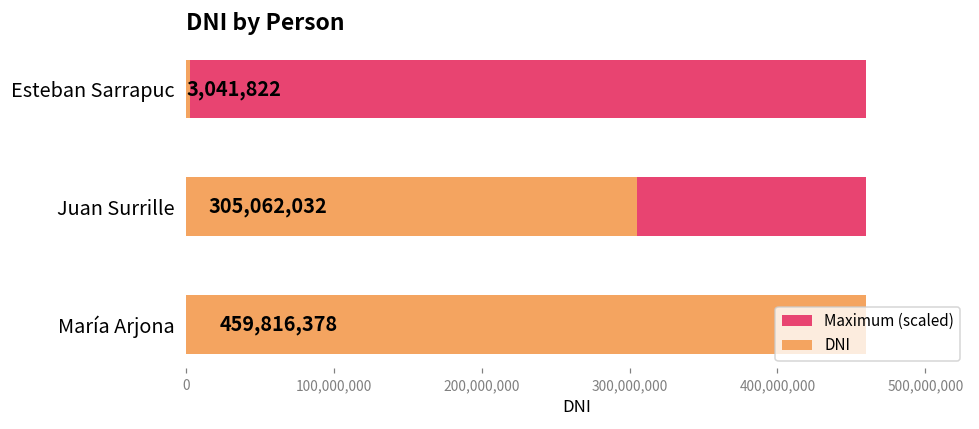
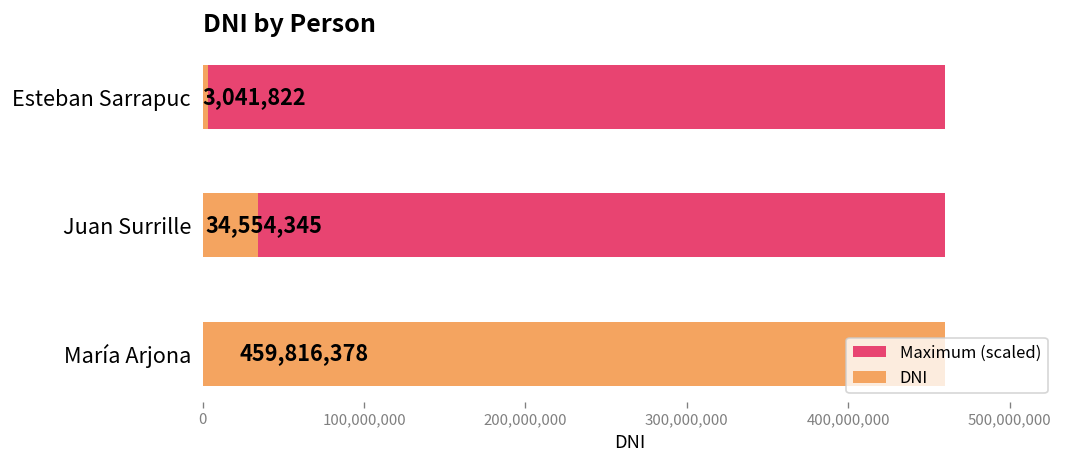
DNI, Juan Surrille: 305,062,032 -> 34,554,345
